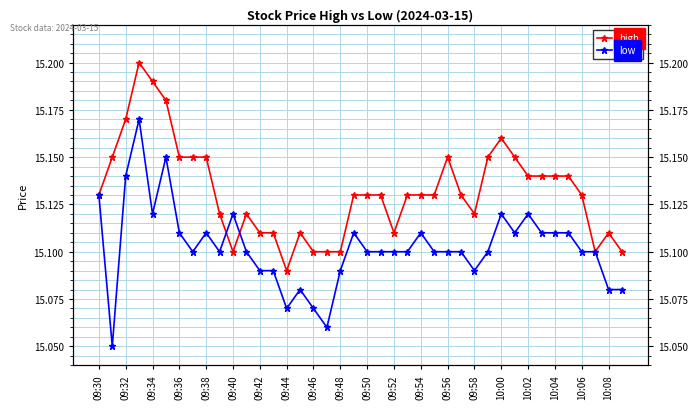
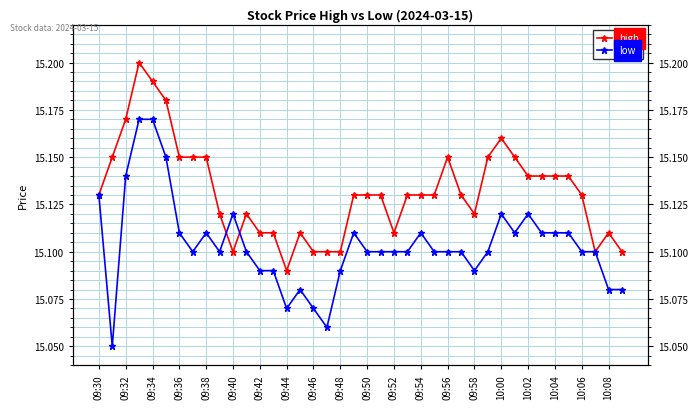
low, 09:34: 15.12 -> 15.17
